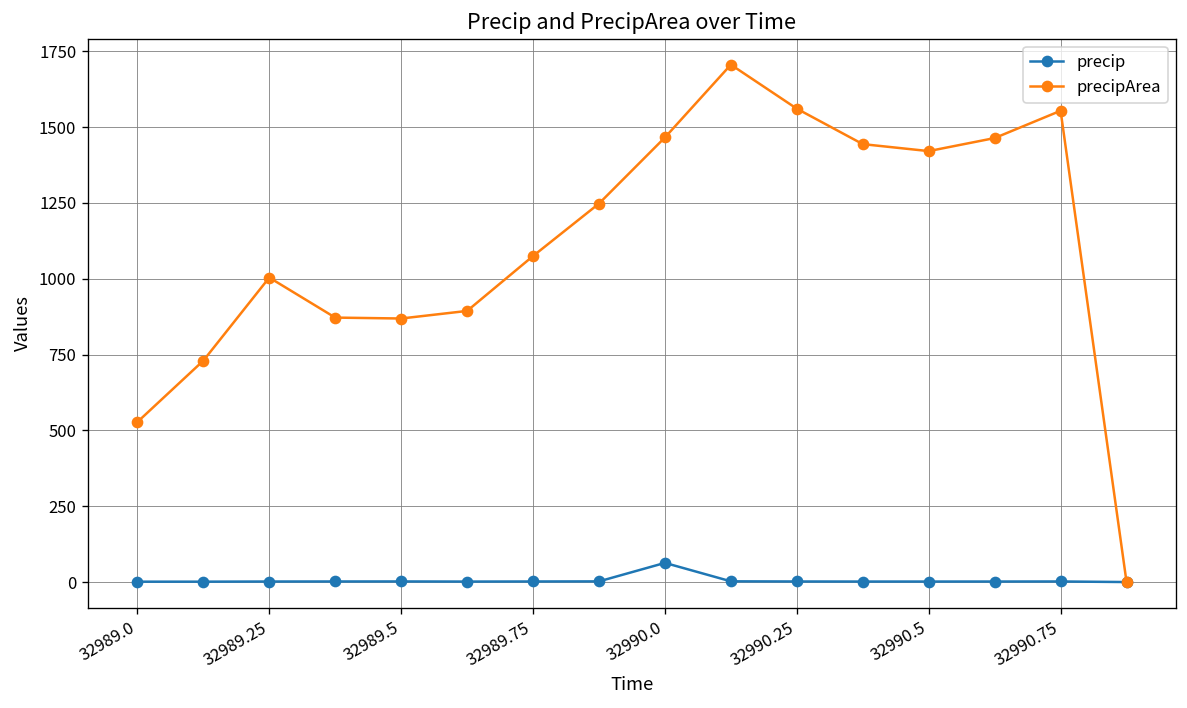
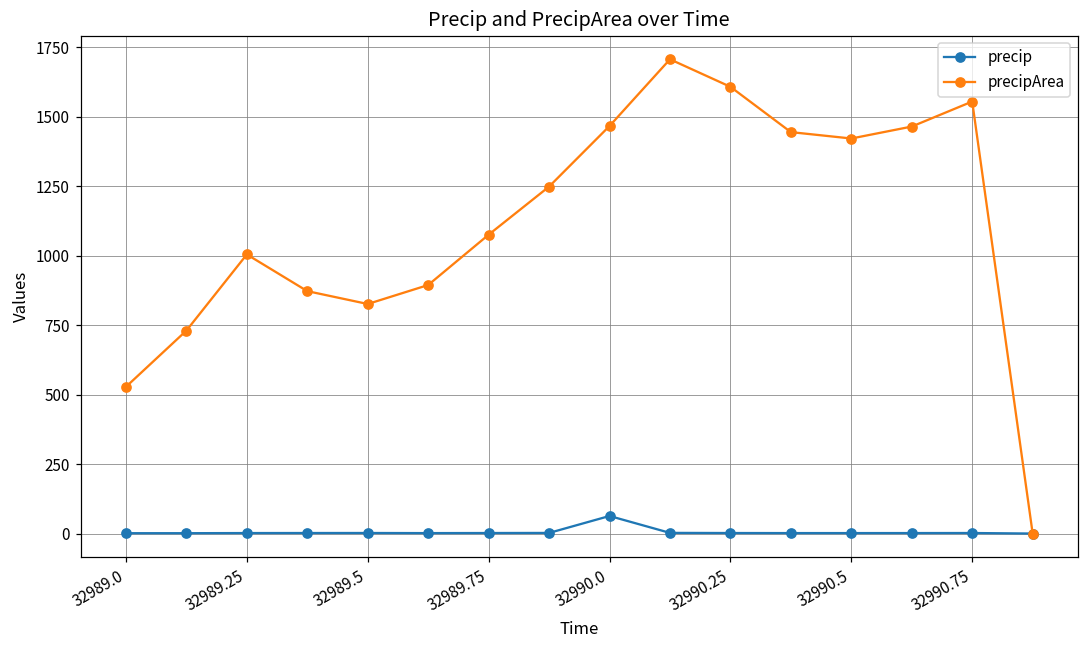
precipArea, 32989.5: 870 -> 830
precipArea, 32990.25: 1560 -> 1610
